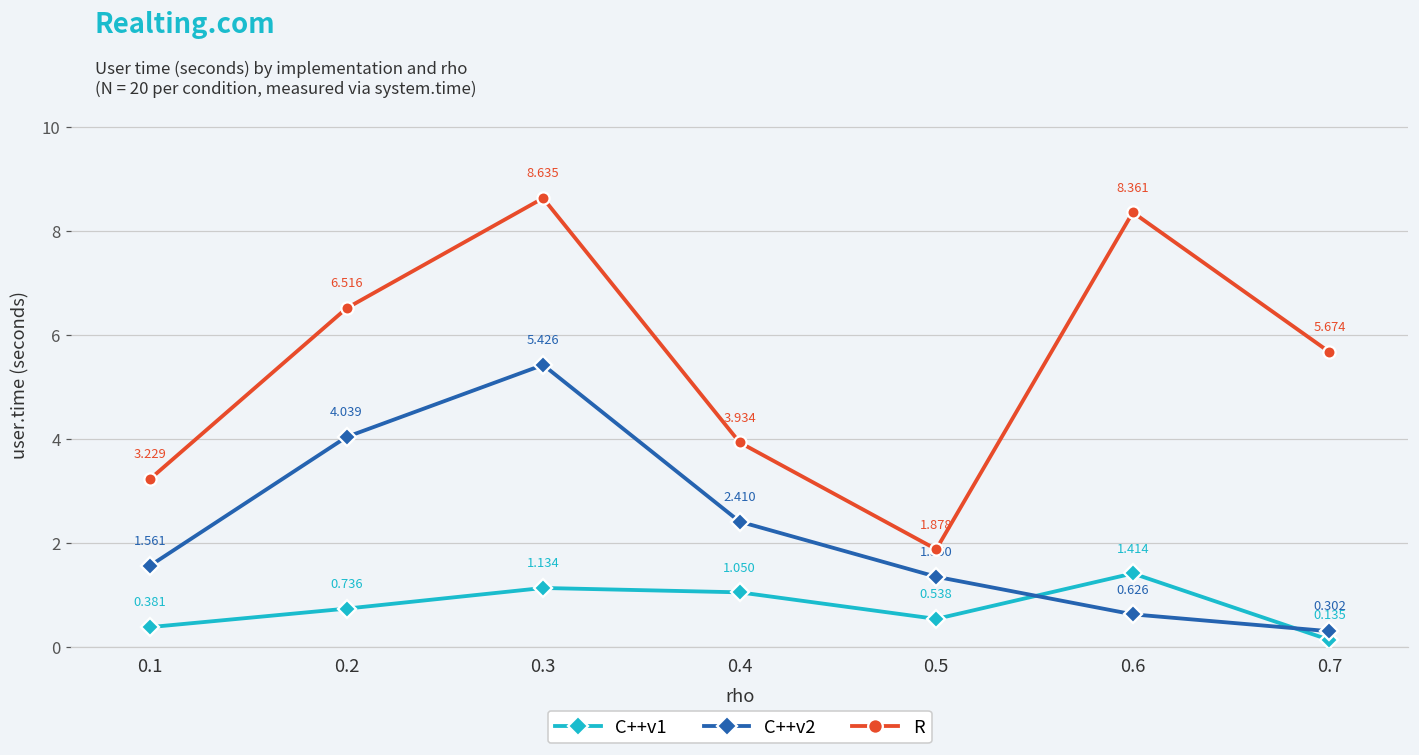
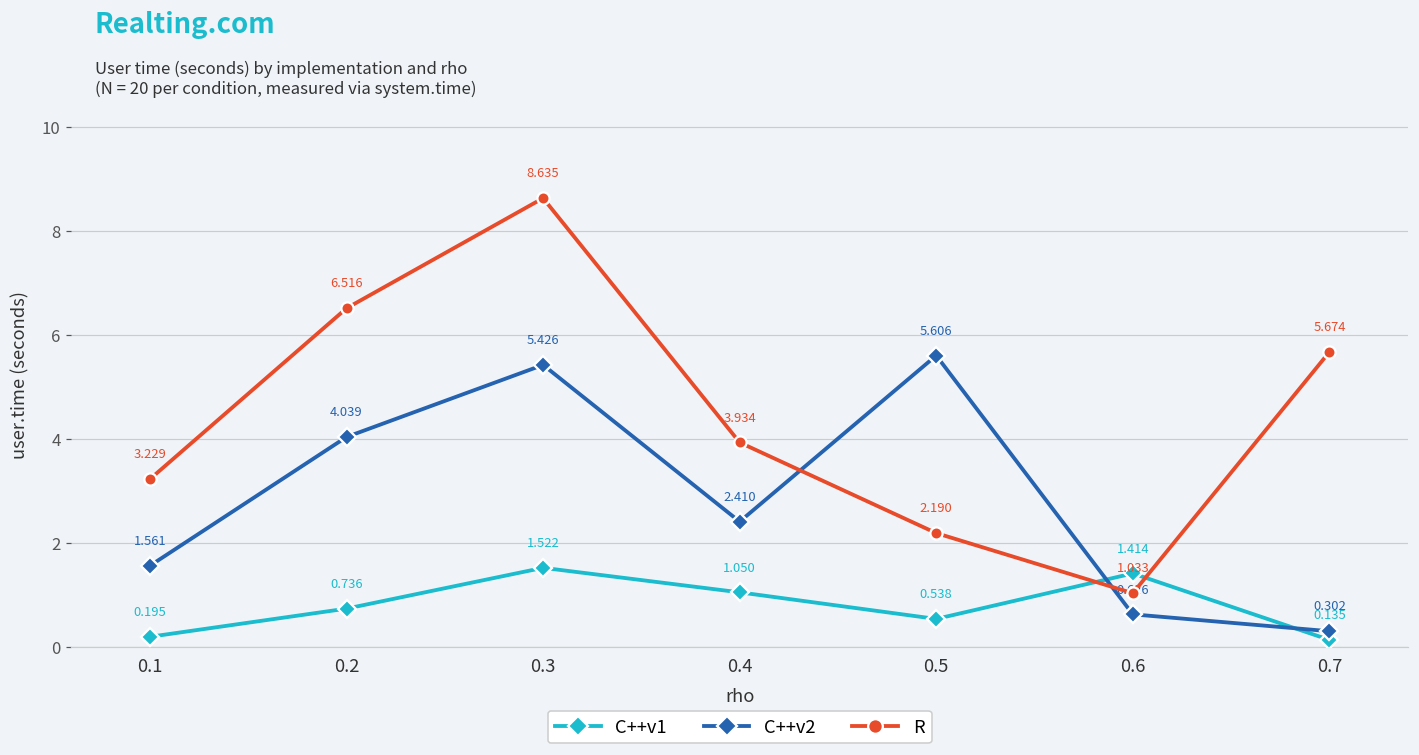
C++v1, 0.1: 0.381 -> 0.195
C++v1, 0.3: 1.134 -> 1.522
C++v2, 0.5: 1.350 -> 5.606
R, 0.5: 1.878 -> 2.190
R, 0.6: 8.361 -> 1.033
